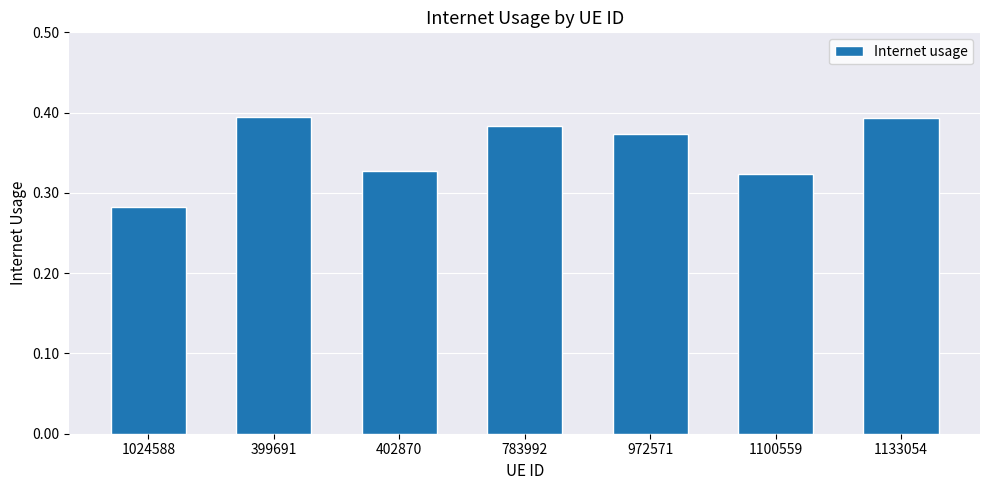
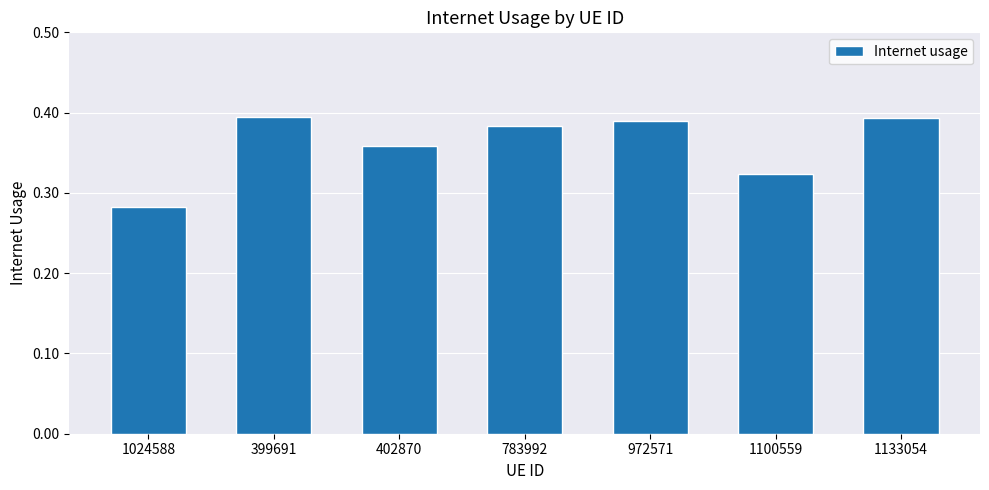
402870: 0.33 -> 0.36
972571: 0.37 -> 0.39
